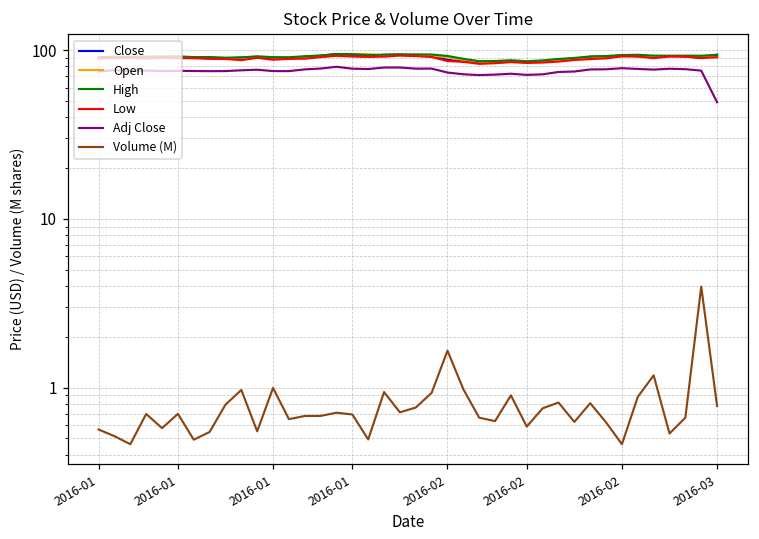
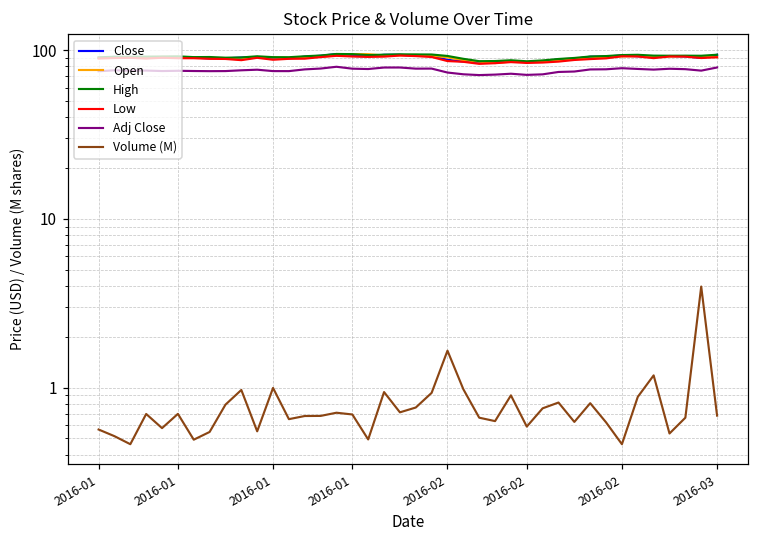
Adj Close, 2016-03: 49 -> 80
Volume (M), 2016-03: 0.8 -> 0.7
